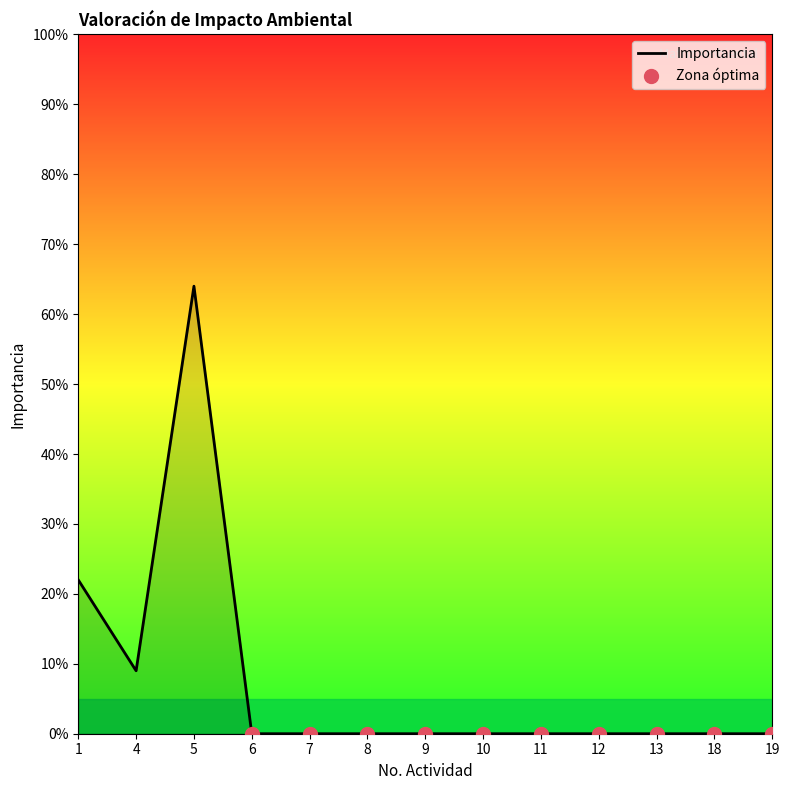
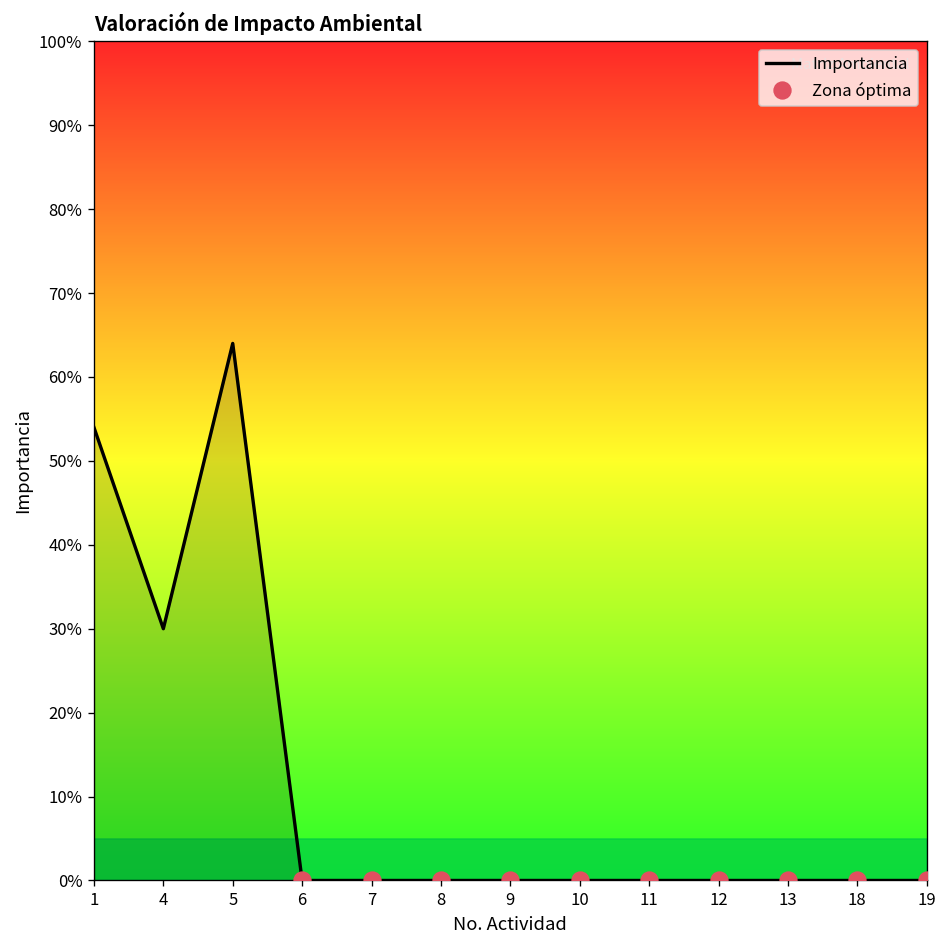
Importancia, 1: 22% -> 54%
Importancia, 4: 9% -> 30%
